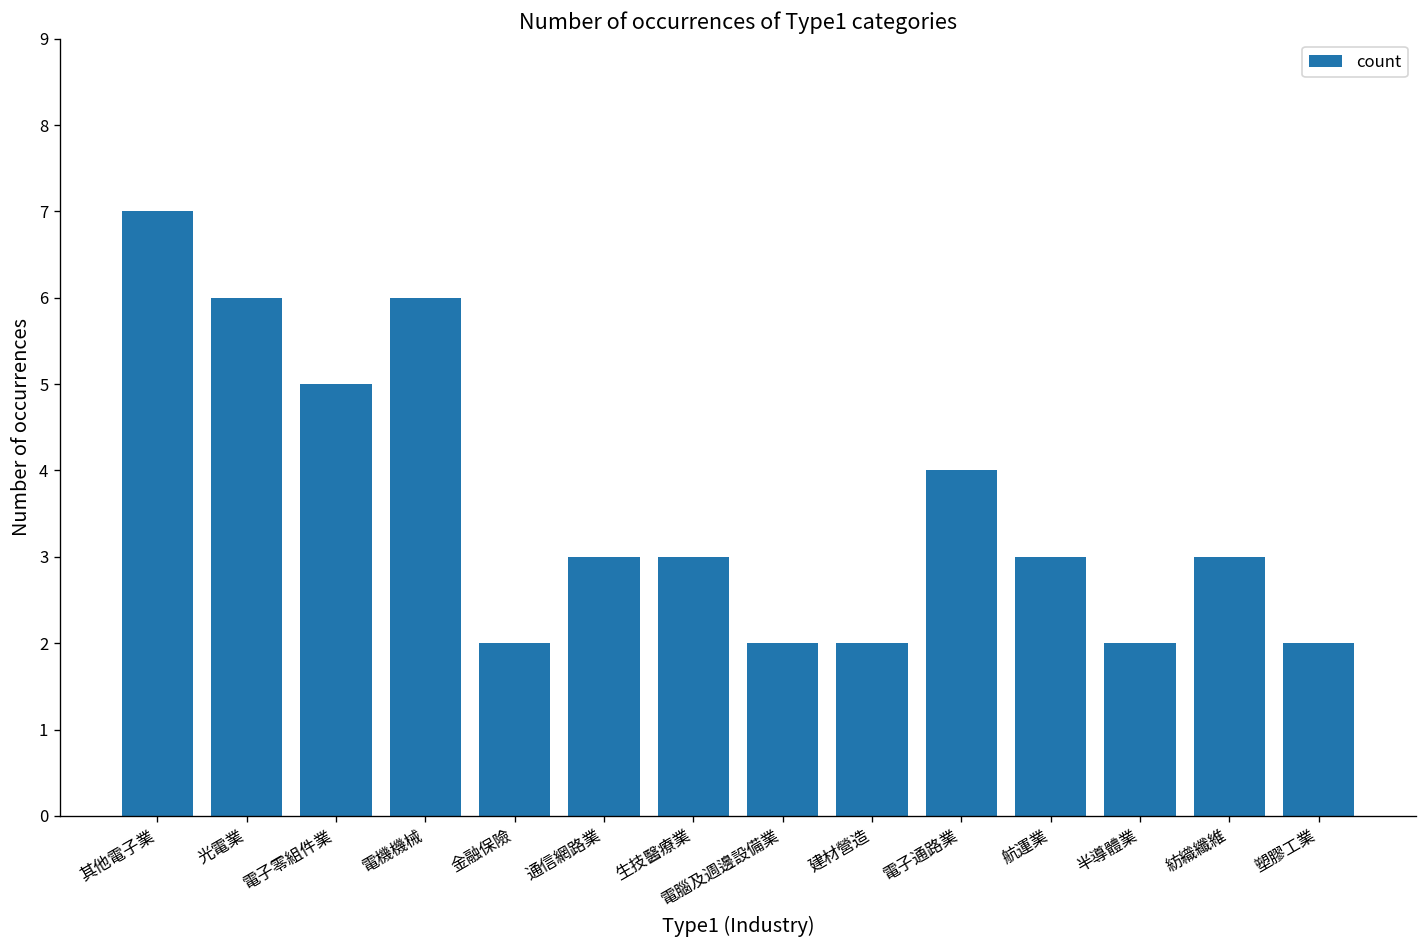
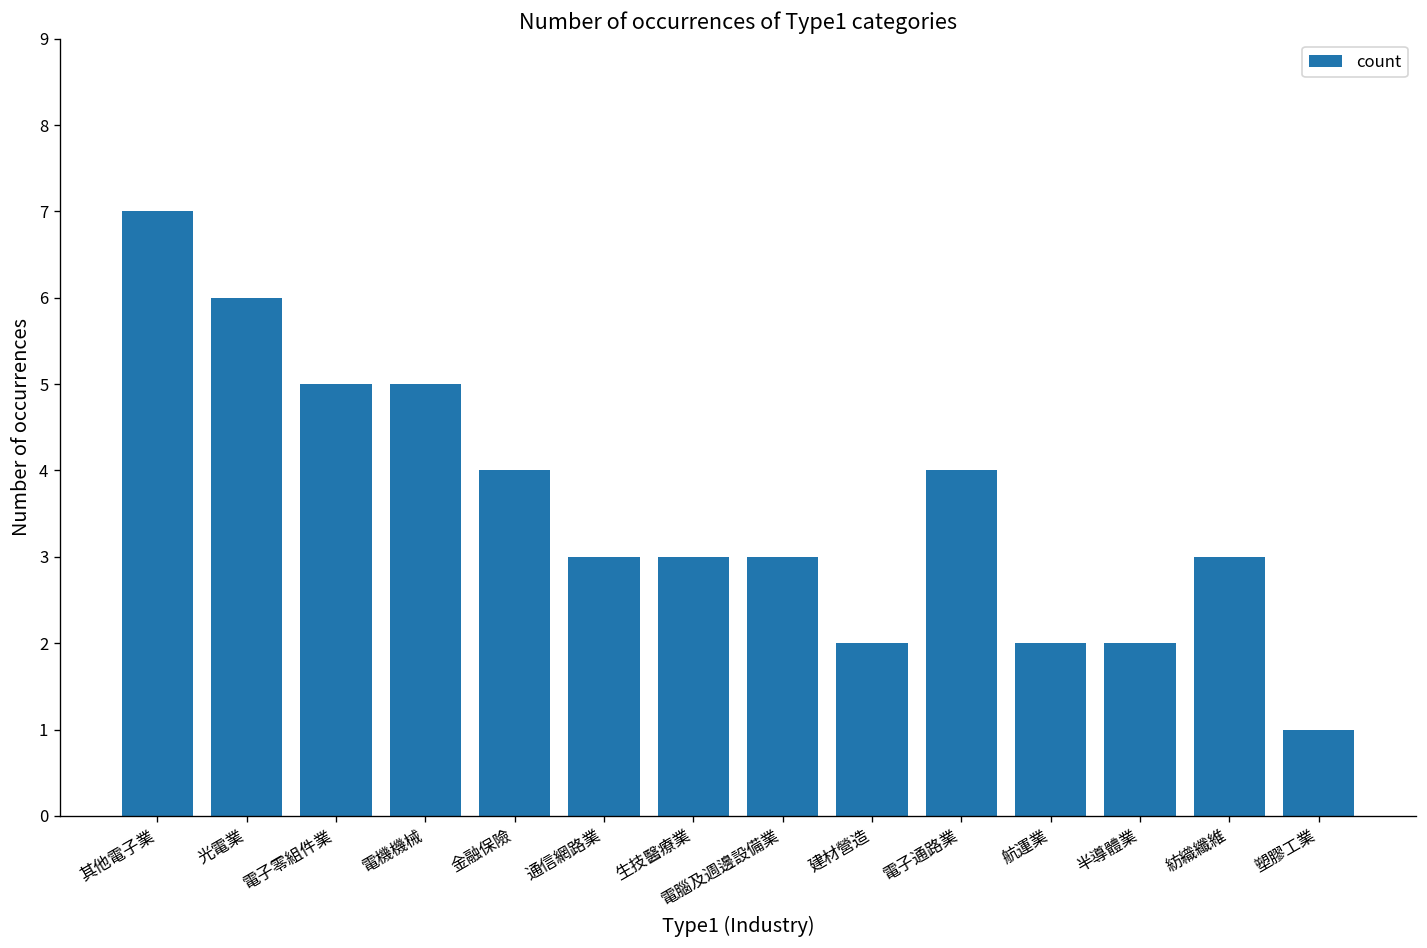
電機機械: 6 -> 5
金融保險: 2 -> 4
電腦及週邊設備業: 2 -> 3
航運業: 3 -> 2
塑膠工業: 2 -> 1
